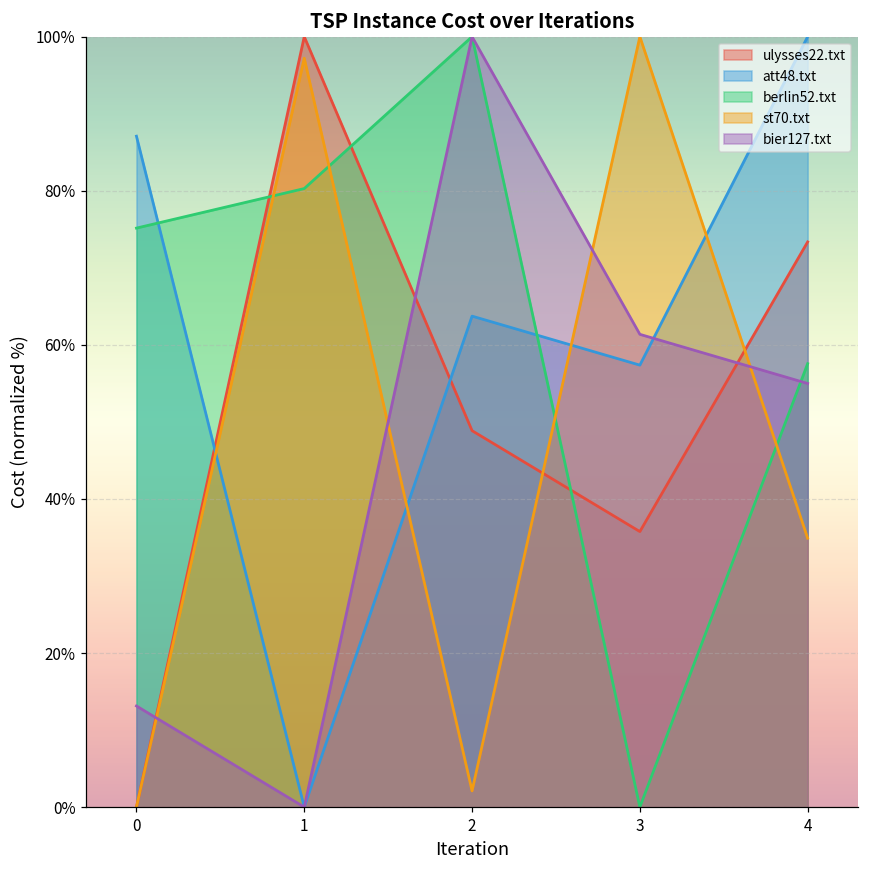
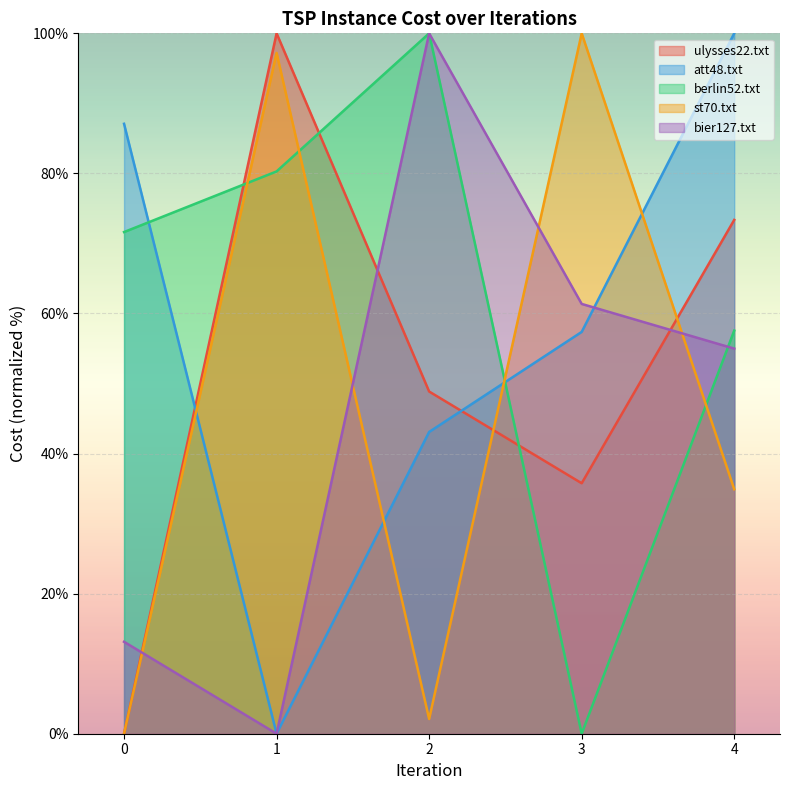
berlin52.txt, 0: 75% -> 72%
att48.txt, 2: 64% -> 43%
